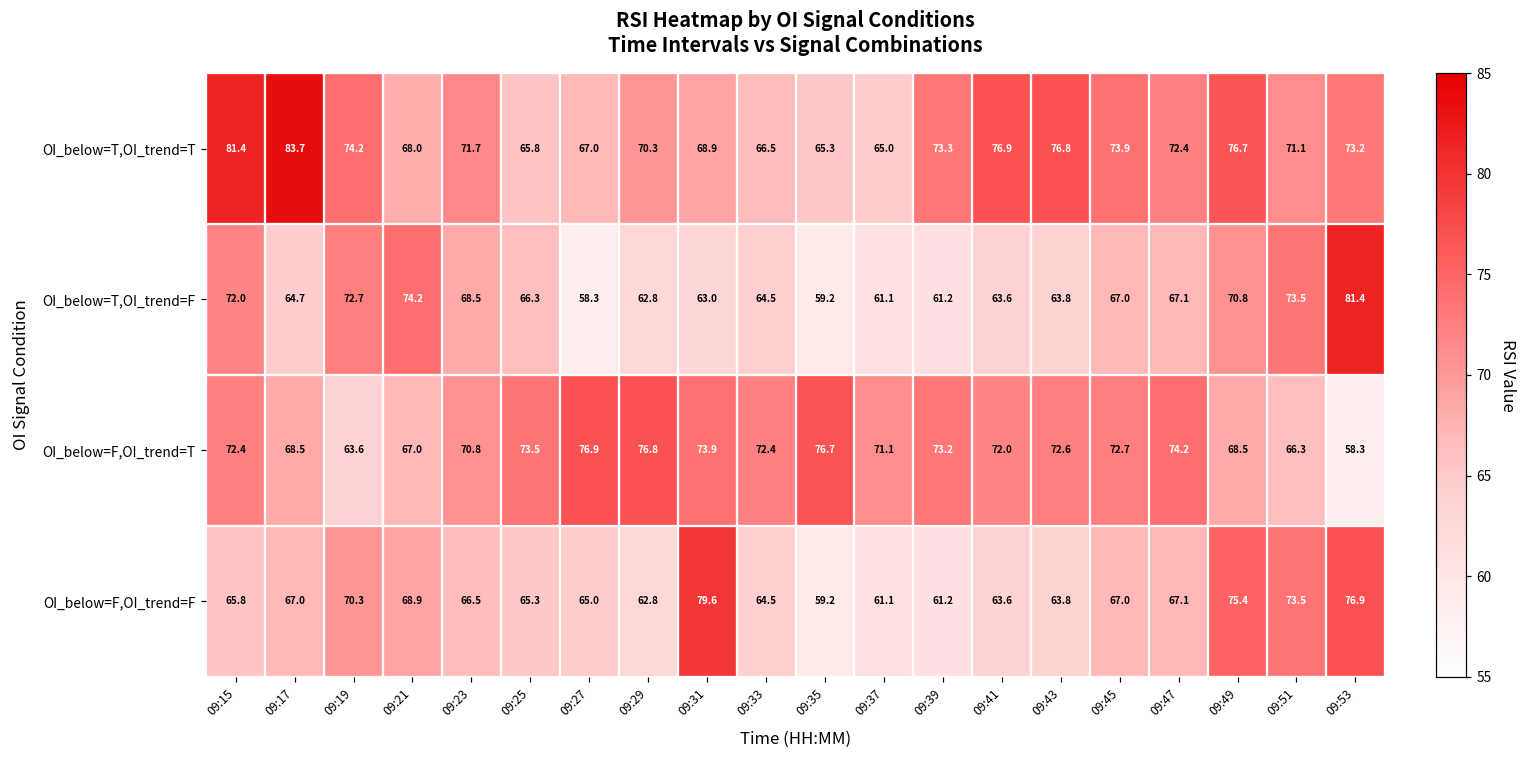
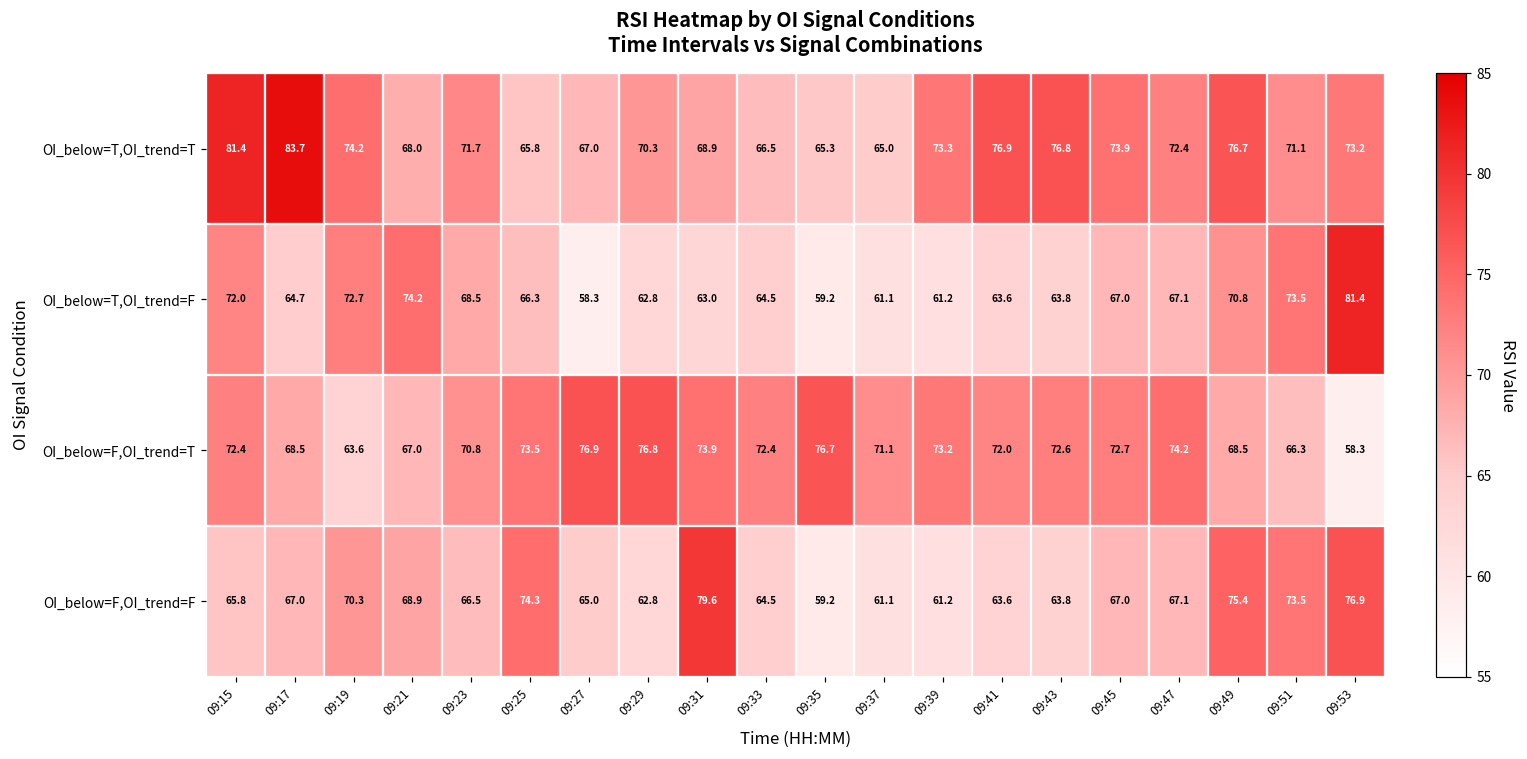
OI_below=F,OI_trend=F, 09:25: 65.3 -> 74.3
